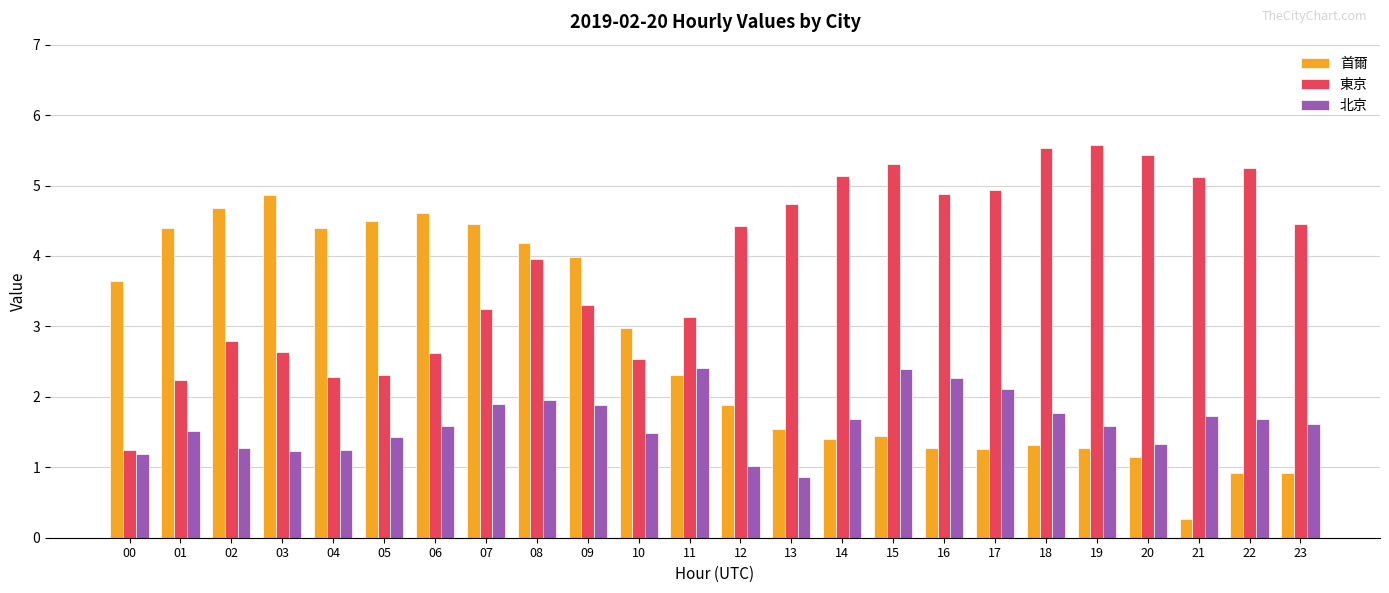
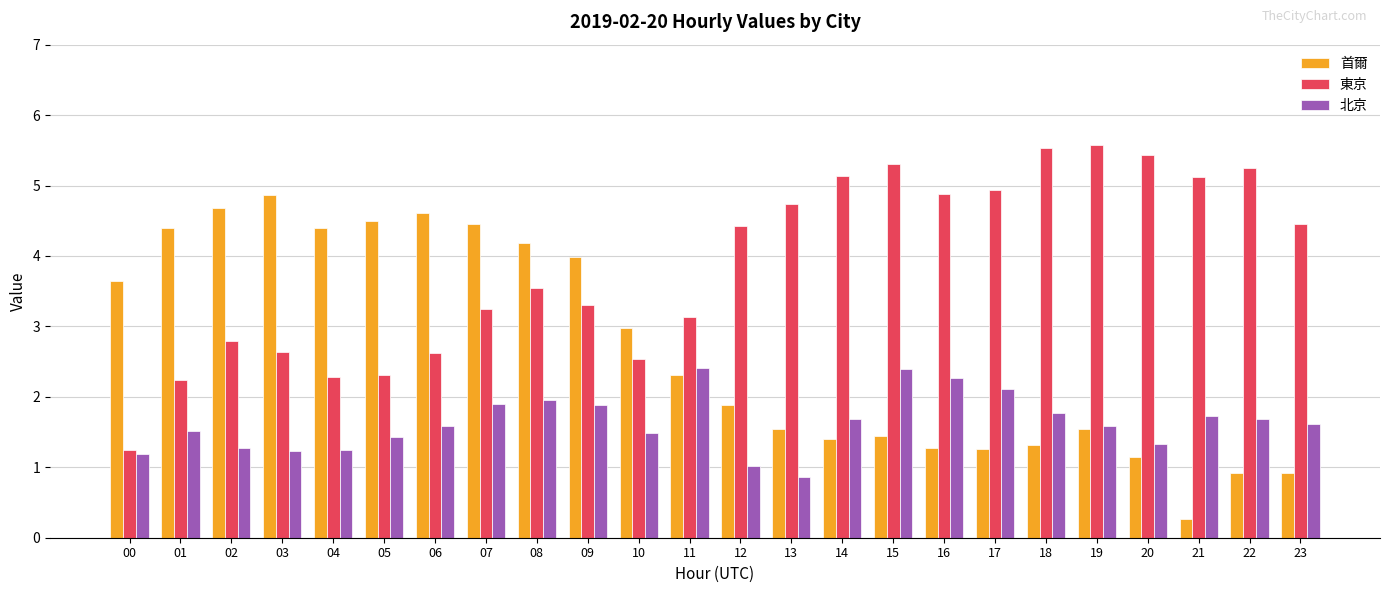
東京, 08: 4.0 -> 3.5
首爾, 19: 1.3 -> 1.5
